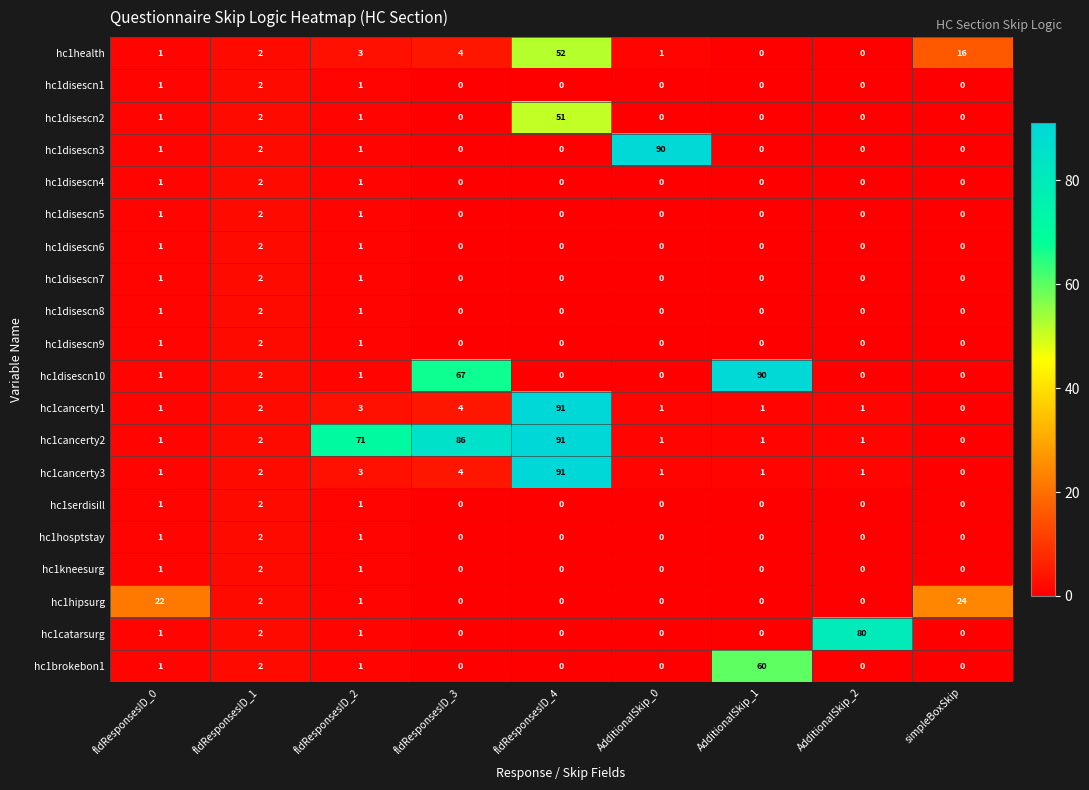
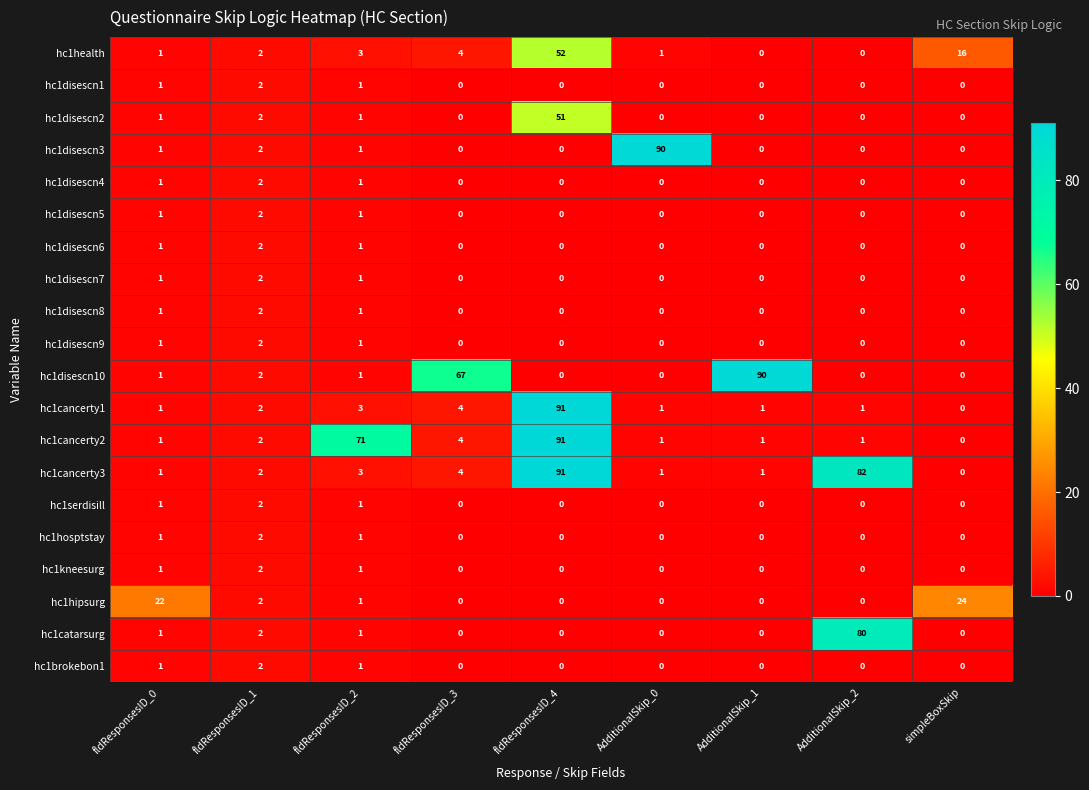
hc1cancerty2, fldResponsesID_3: 86 -> 4
hc1cancerty3, AdditionalSkip_2: 1 -> 82
hc1brokebon1, AdditionalSkip_1: 60 -> 0
